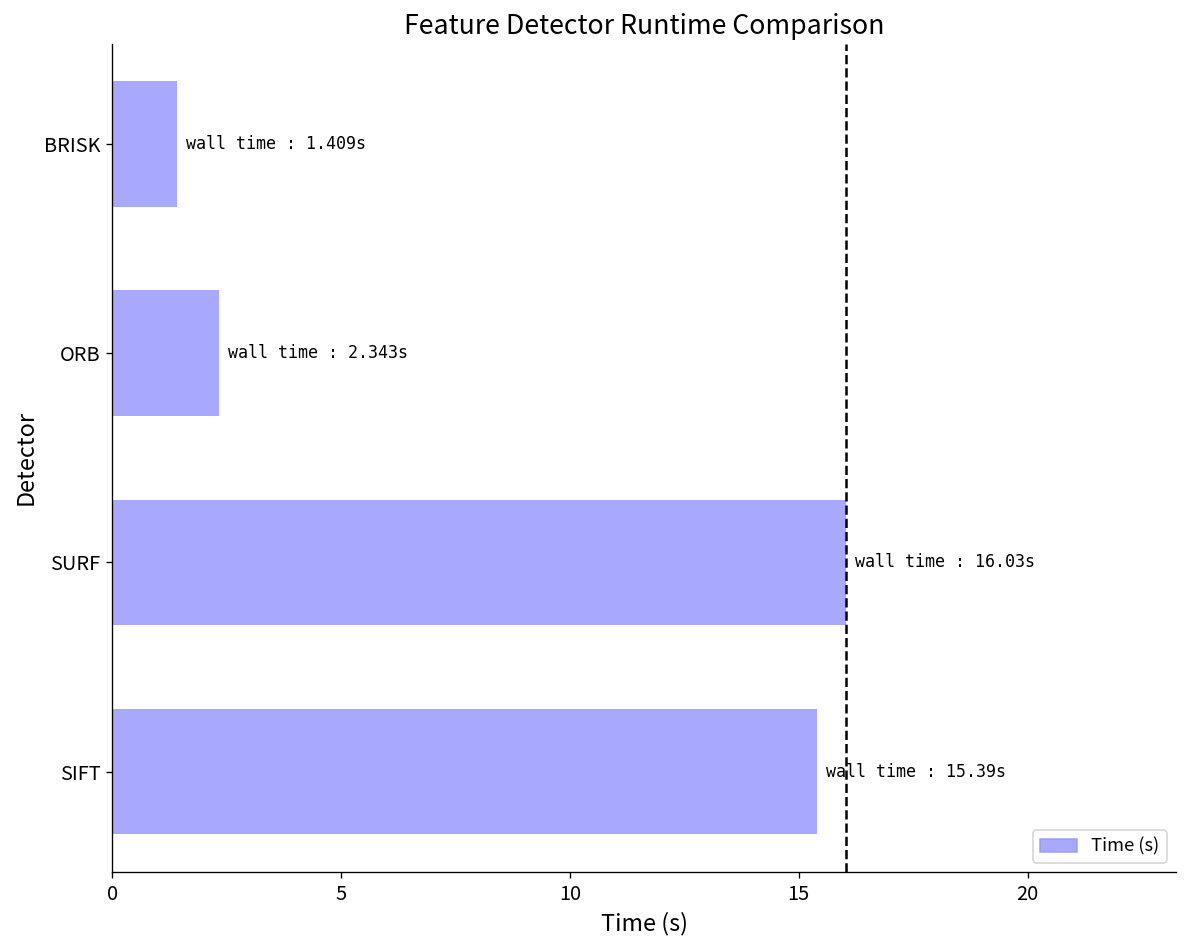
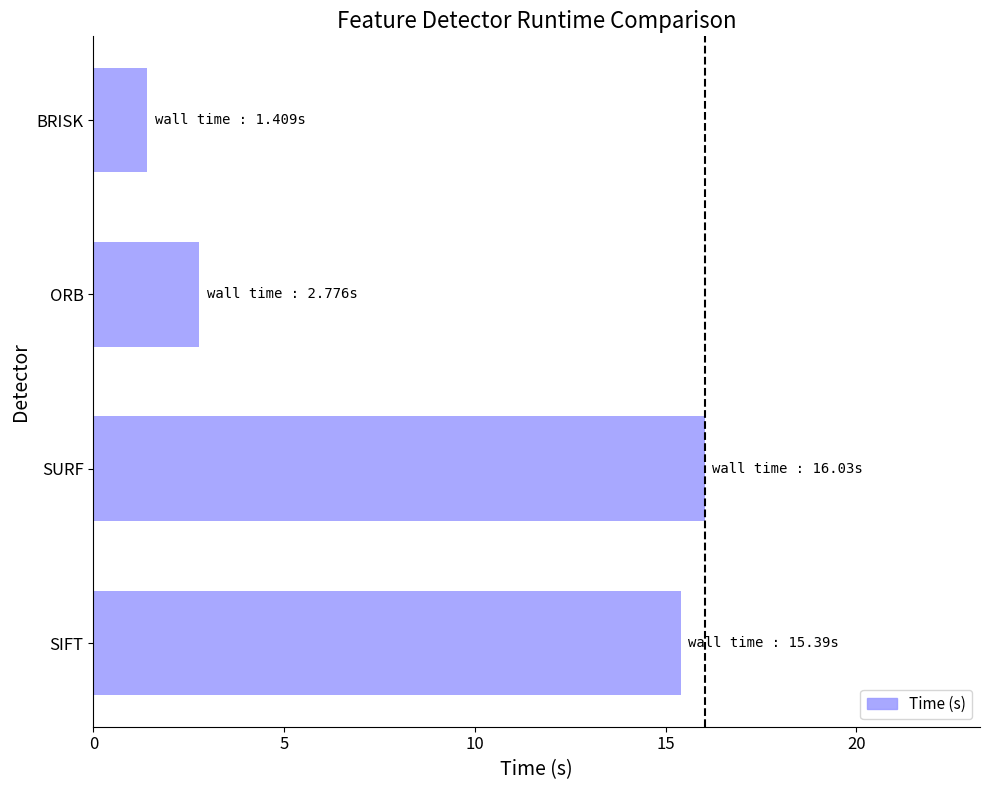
ORB: 2.343s -> 2.776s
